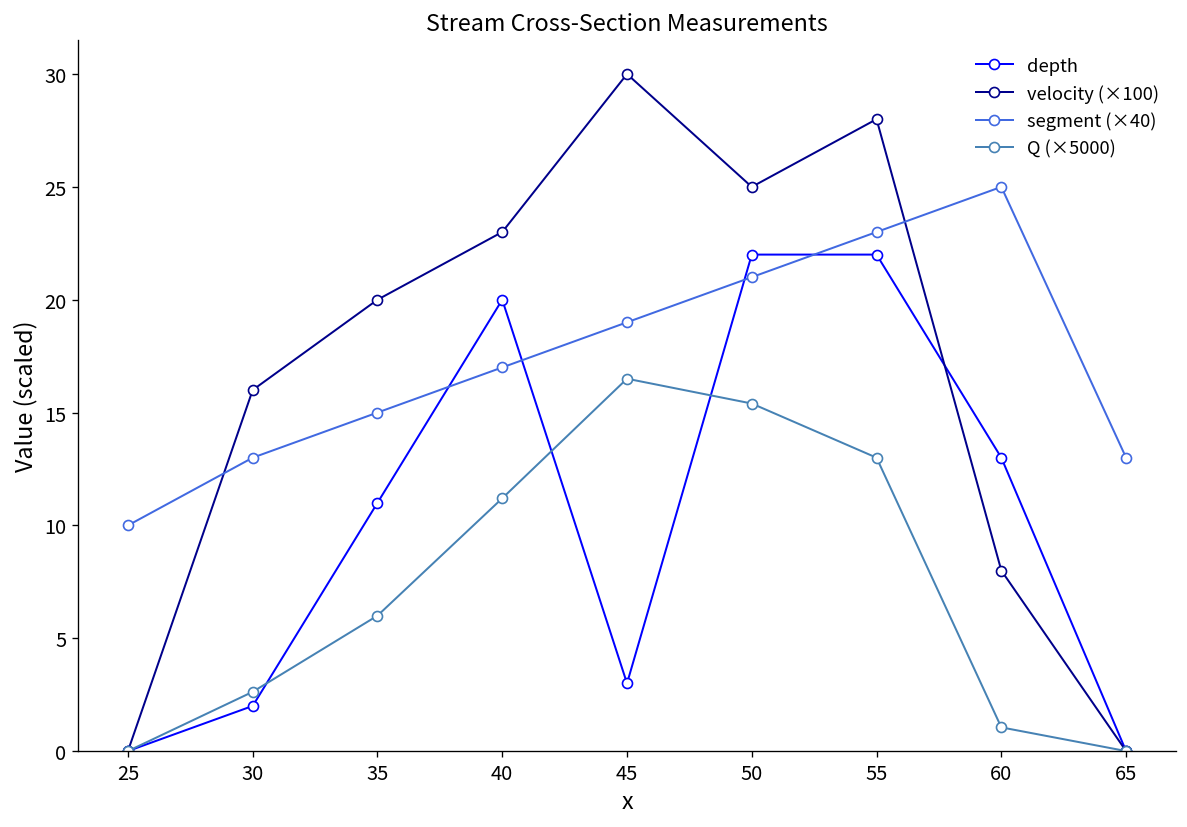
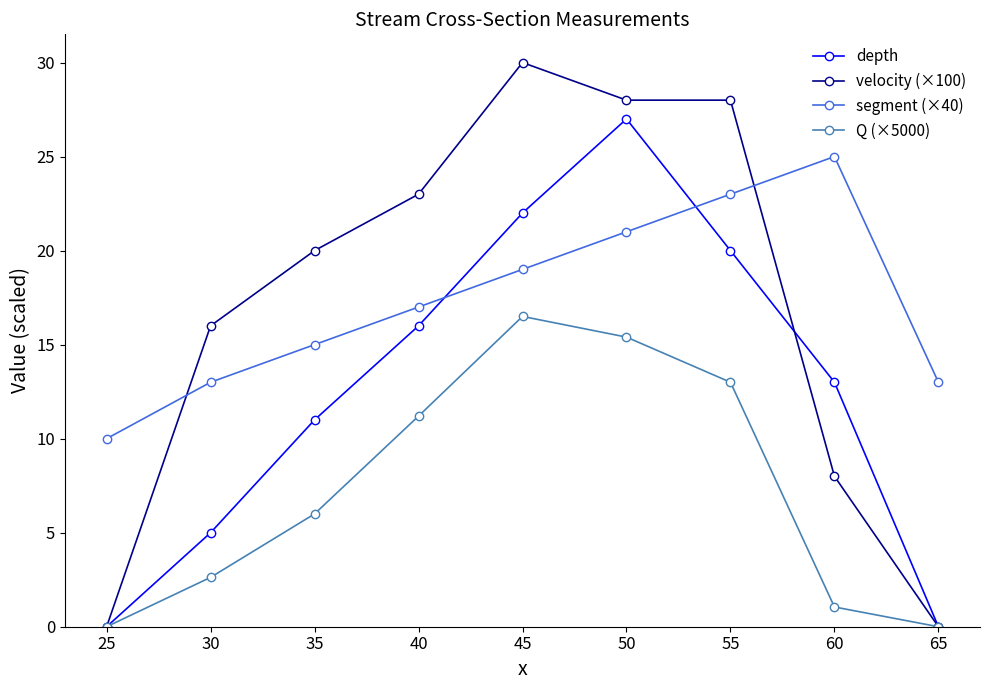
depth, 30: 2 -> 5
depth, 40: 20 -> 16
depth, 45: 3 -> 22
depth, 50: 22 -> 27
velocity (×100), 50: 25.0 -> 28.0
depth, 55: 22 -> 20
